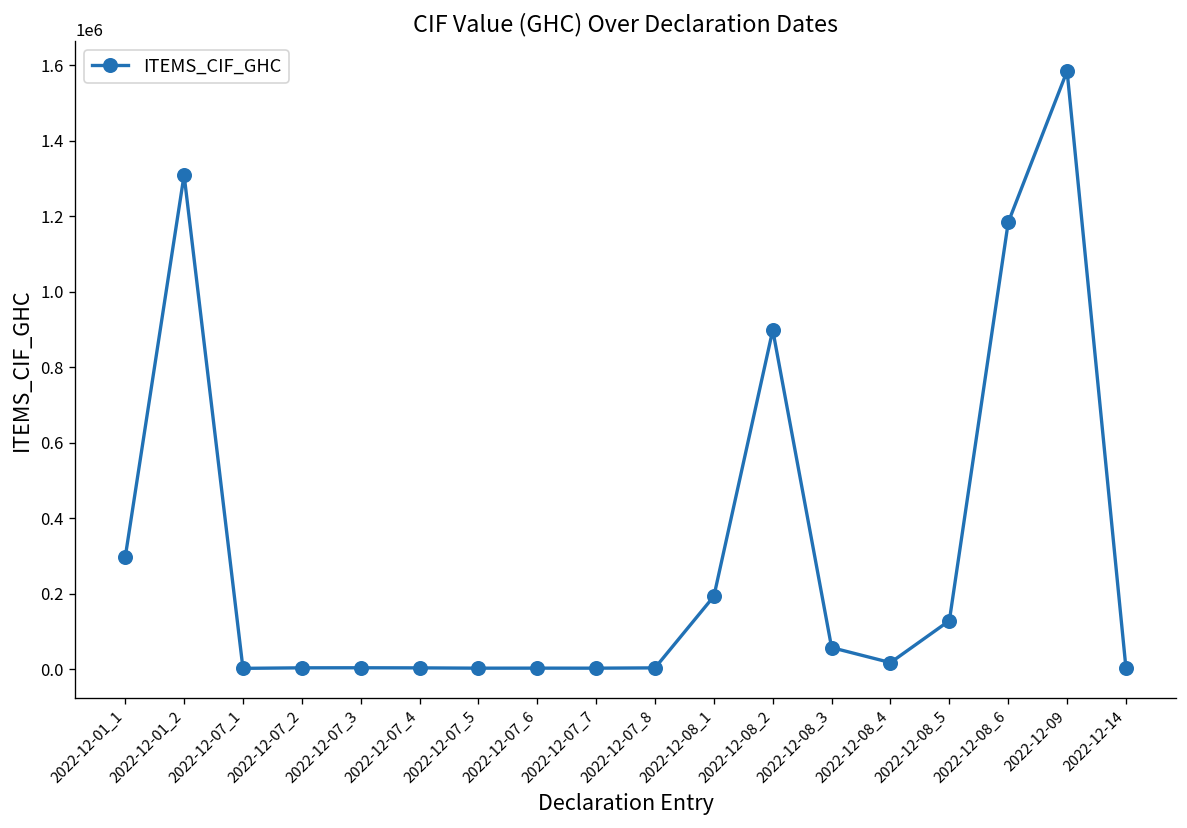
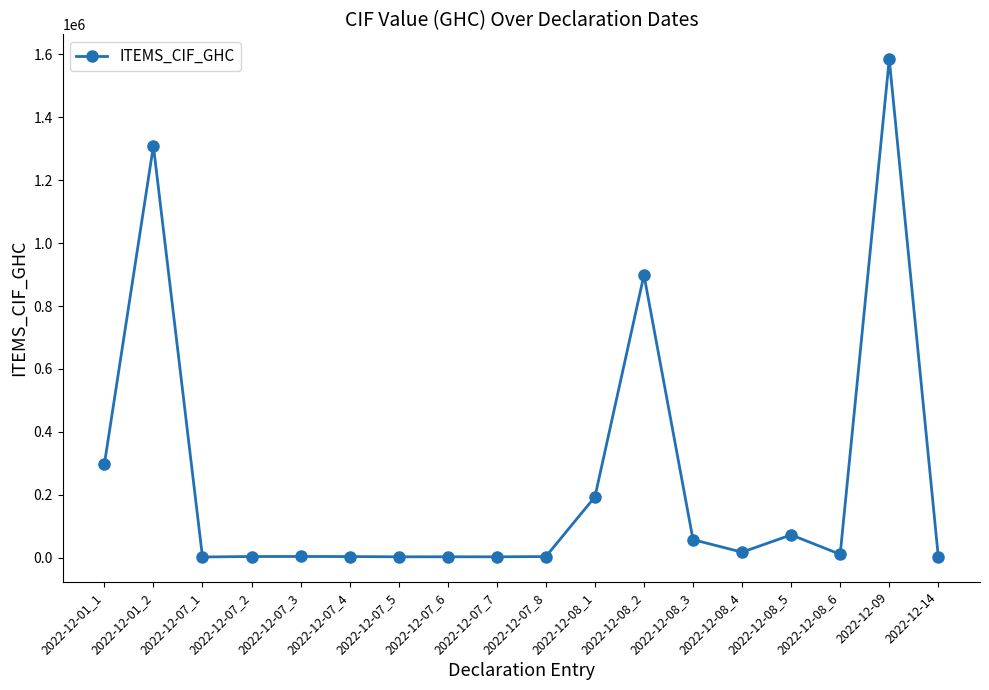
2022-12-08_5: 130000 -> 70000
2022-12-08_6: 1180000 -> 10000
